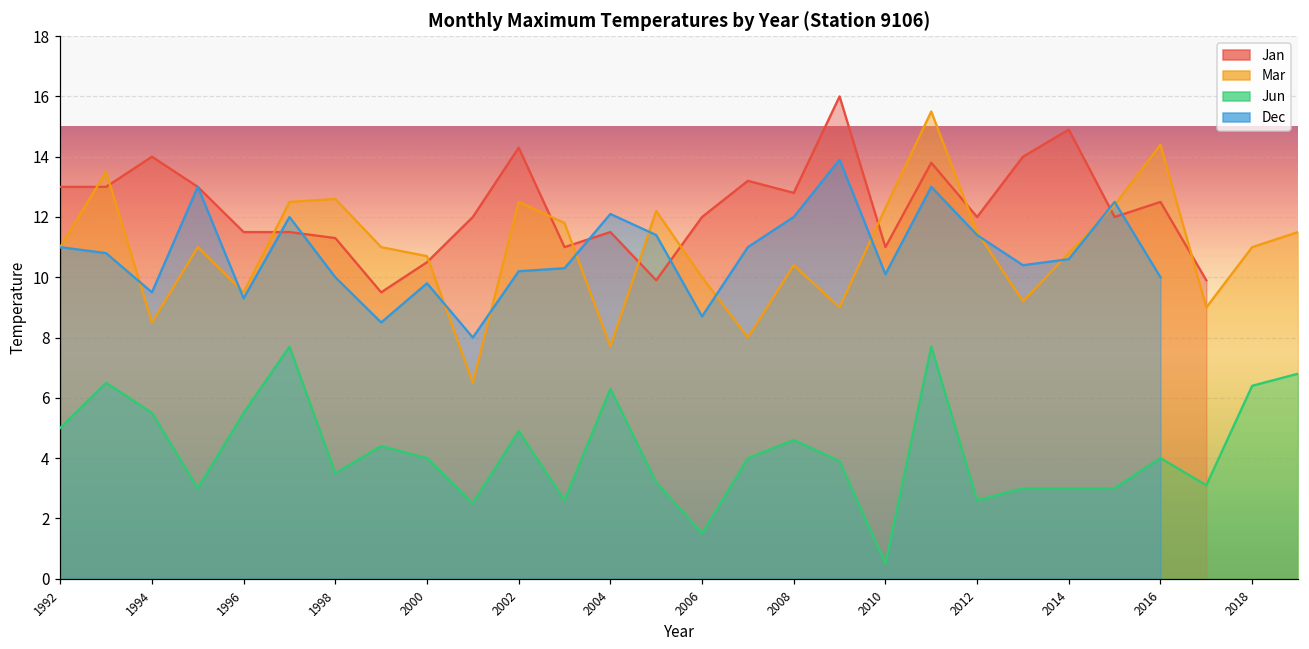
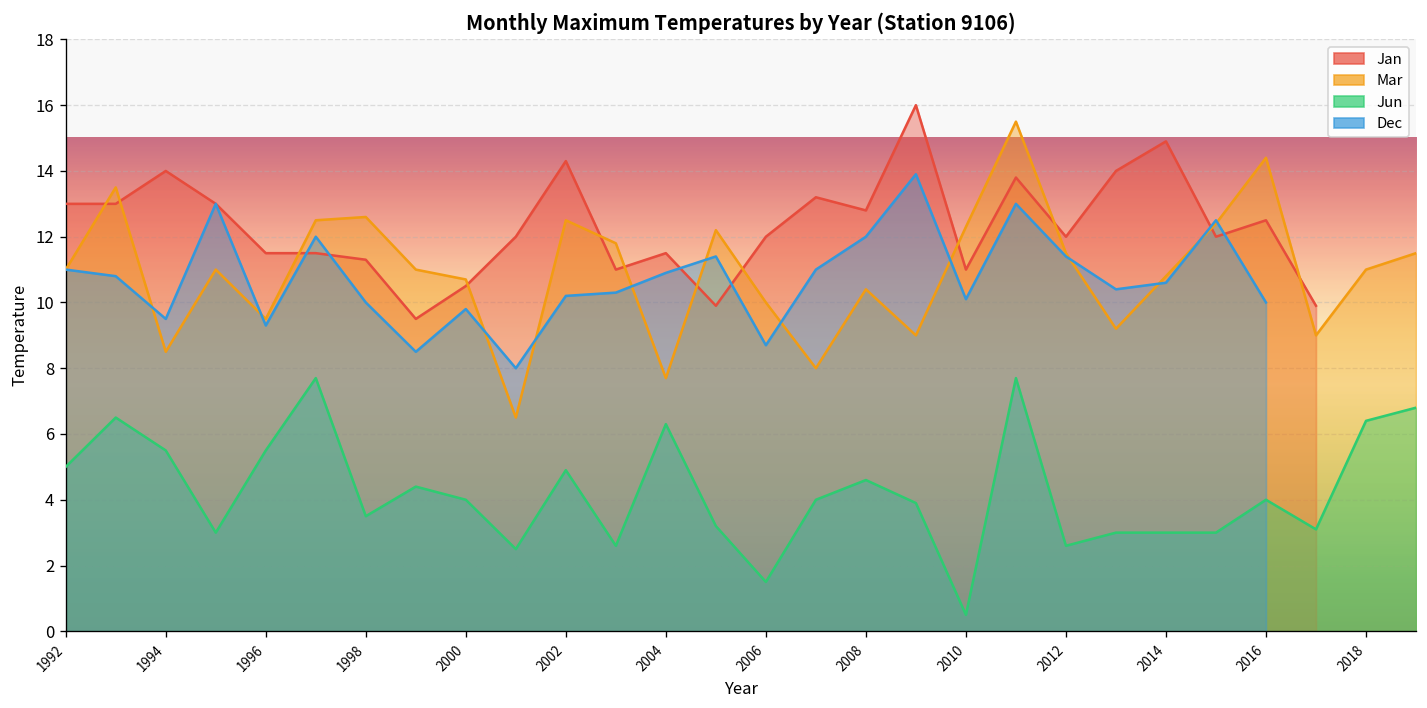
Dec, 2004: 12.1 -> 10.9
